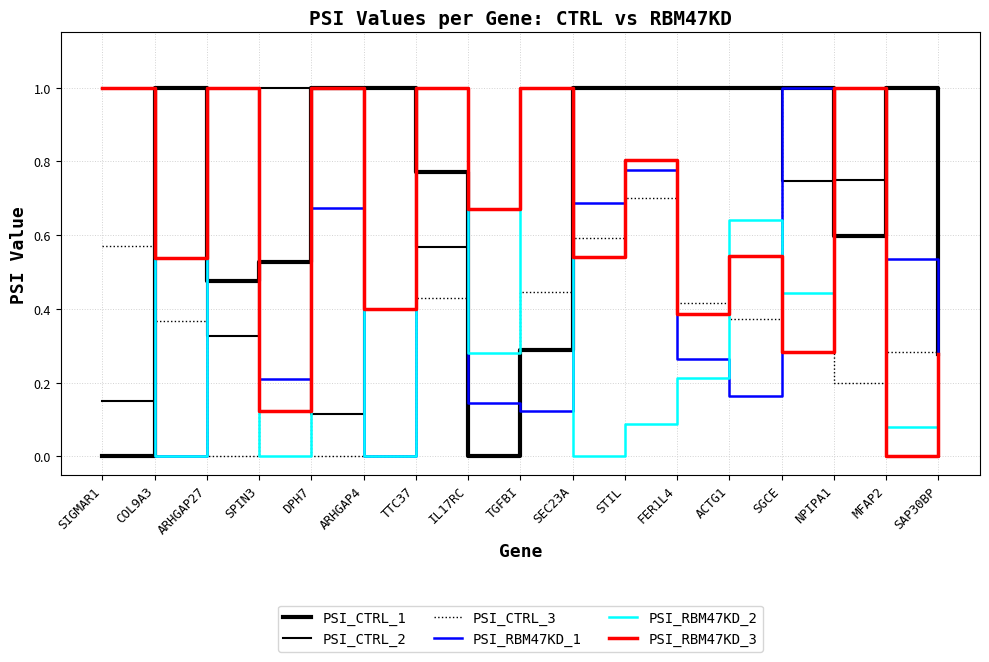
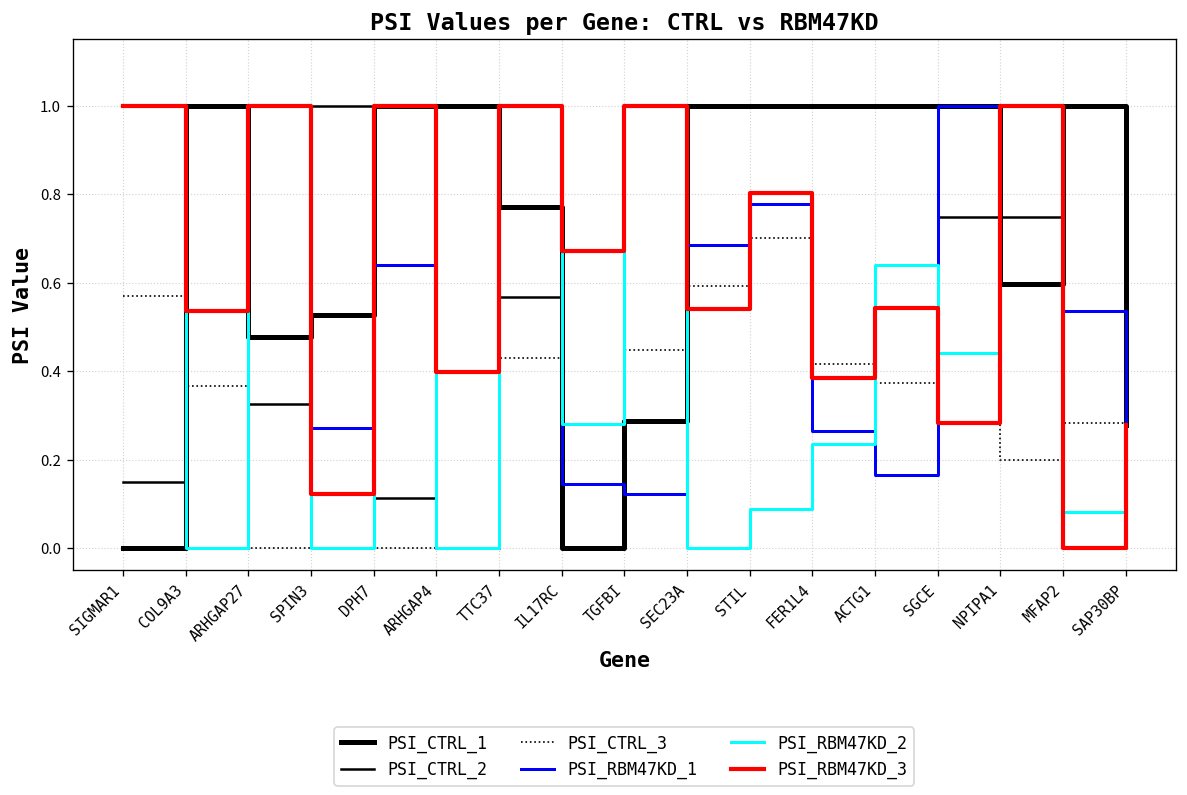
PSI_RBM47KD_1, SPIN3: 0.21 -> 0.27
PSI_RBM47KD_1, DPH7: 0.67 -> 0.64
PSI_RBM47KD_2, FER1L4: 0.21 -> 0.24
